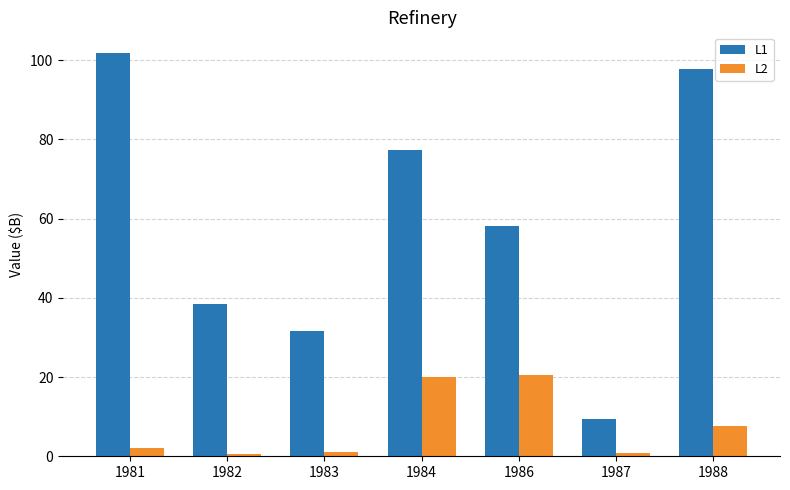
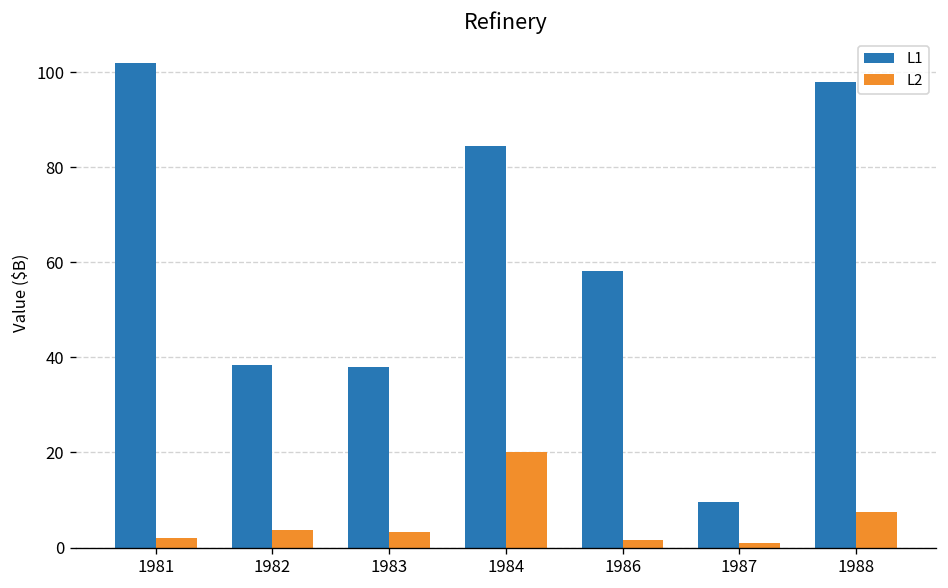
L2, 1982: 1 -> 4
L1, 1983: 32 -> 38
L2, 1983: 1 -> 3
L1, 1984: 77 -> 85
L2, 1986: 21 -> 2
